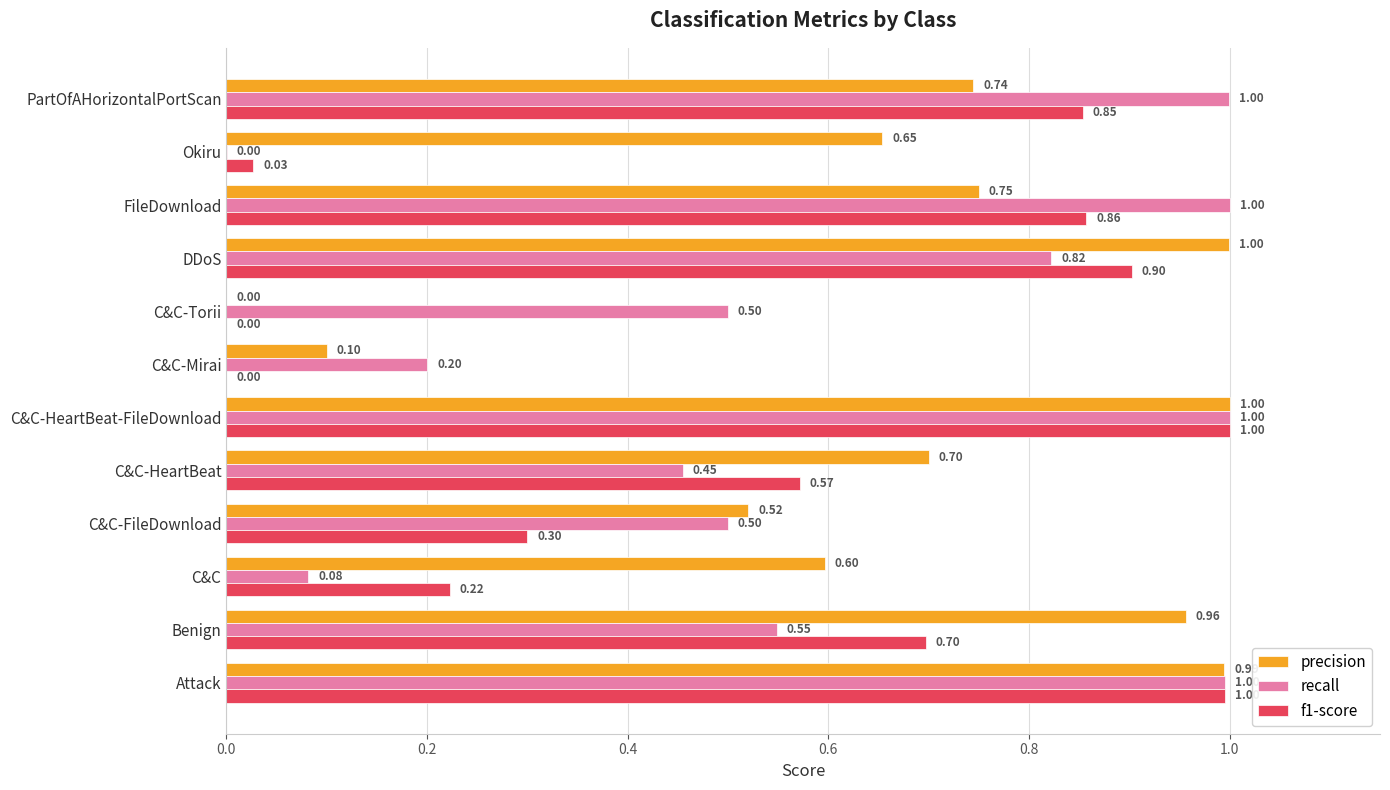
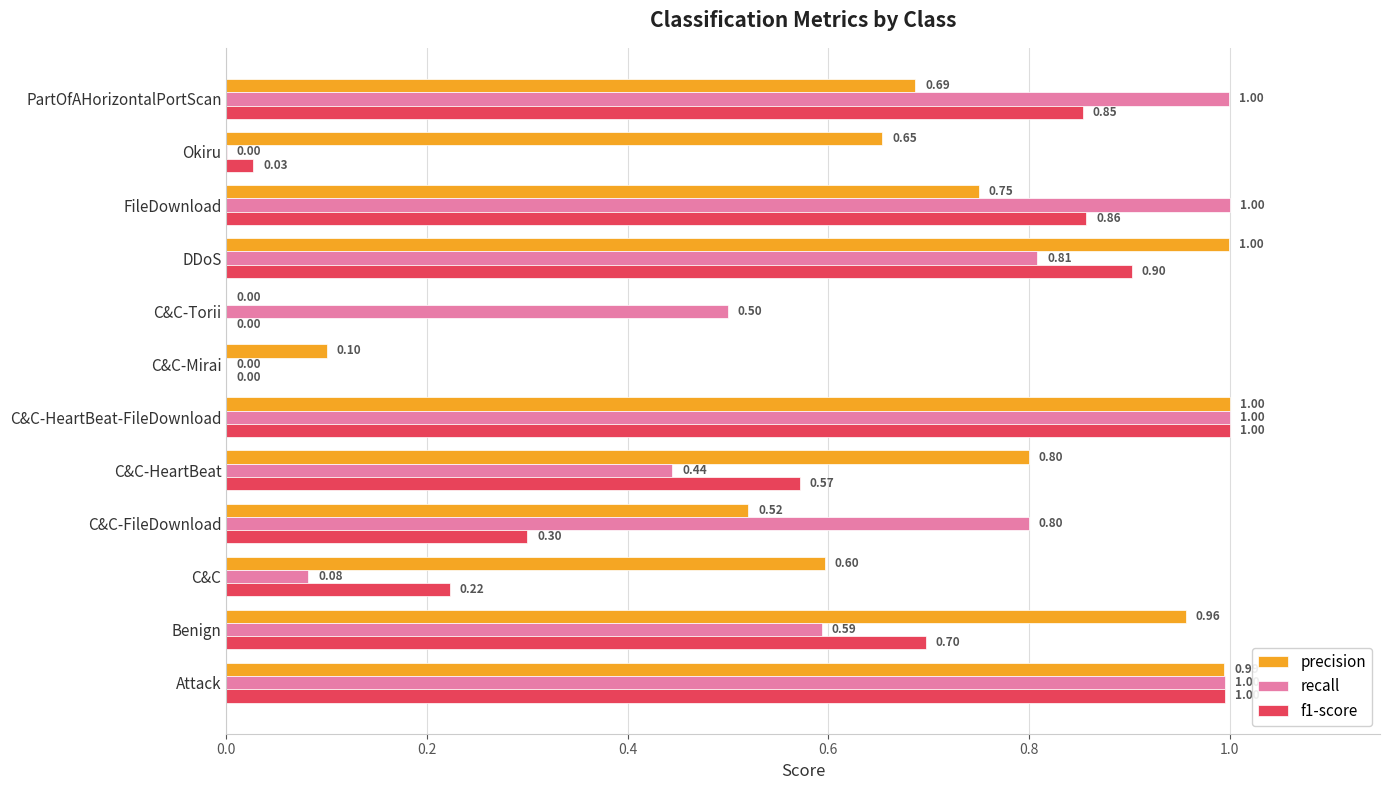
precision, PartOfAHorizontalPortScan: 0.74 -> 0.69
recall, DDoS: 0.82 -> 0.81
recall, C&C-Mirai: 0.20 -> 0.00
precision, C&C-HeartBeat: 0.70 -> 0.80
recall, C&C-HeartBeat: 0.45 -> 0.44
recall, C&C-FileDownload: 0.50 -> 0.80
recall, Benign: 0.55 -> 0.59
